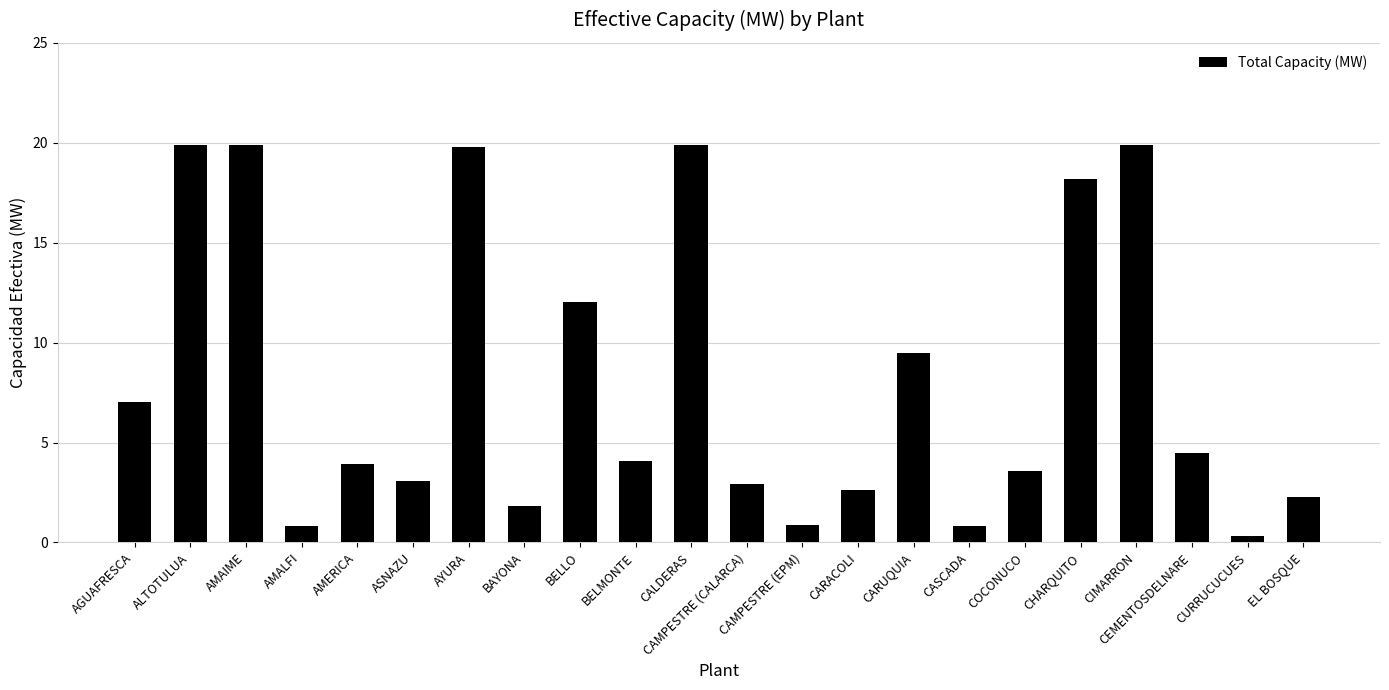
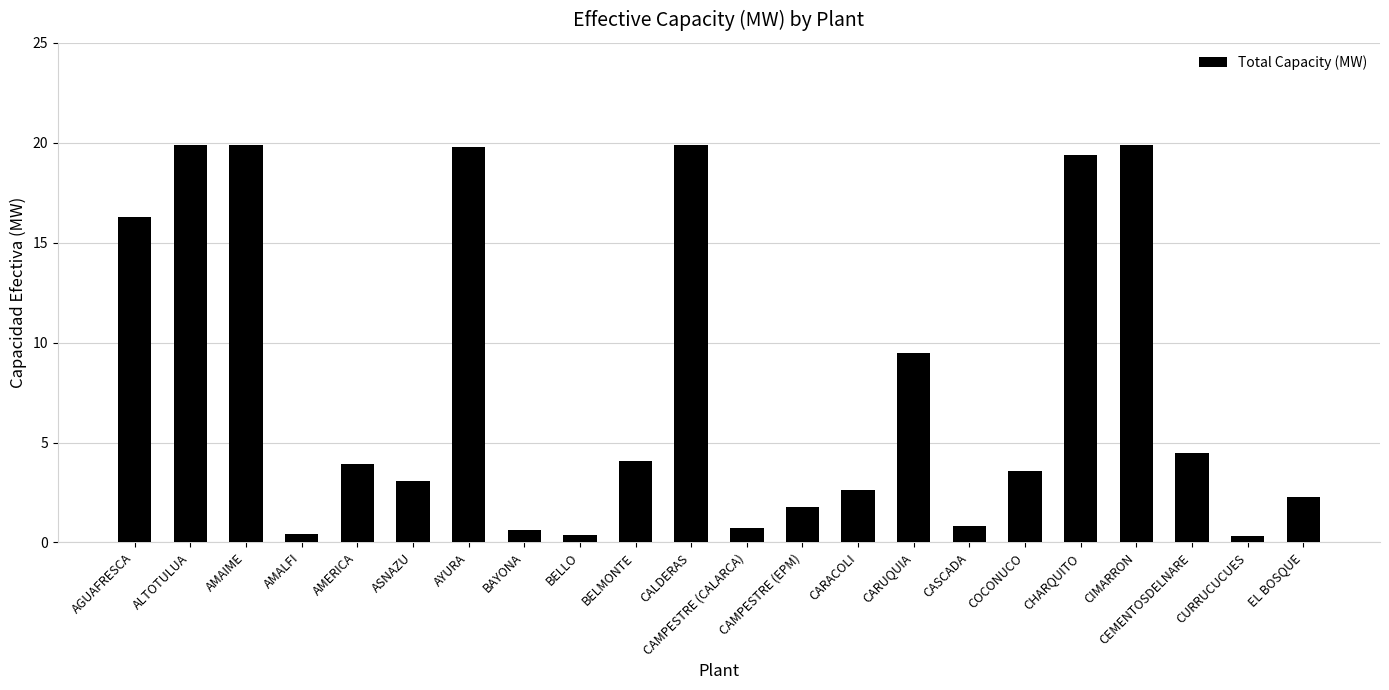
AGUAFRESCA: 7.1 -> 16.3
AMALFI: 0.8 -> 0.4
BAYONA: 1.8 -> 0.6
BELLO: 12.0 -> 0.4
CAMPESTRE (CALARCA): 2.9 -> 0.7
CAMPESTRE (EPM): 0.9 -> 1.8
CHARQUITO: 18.2 -> 19.4
